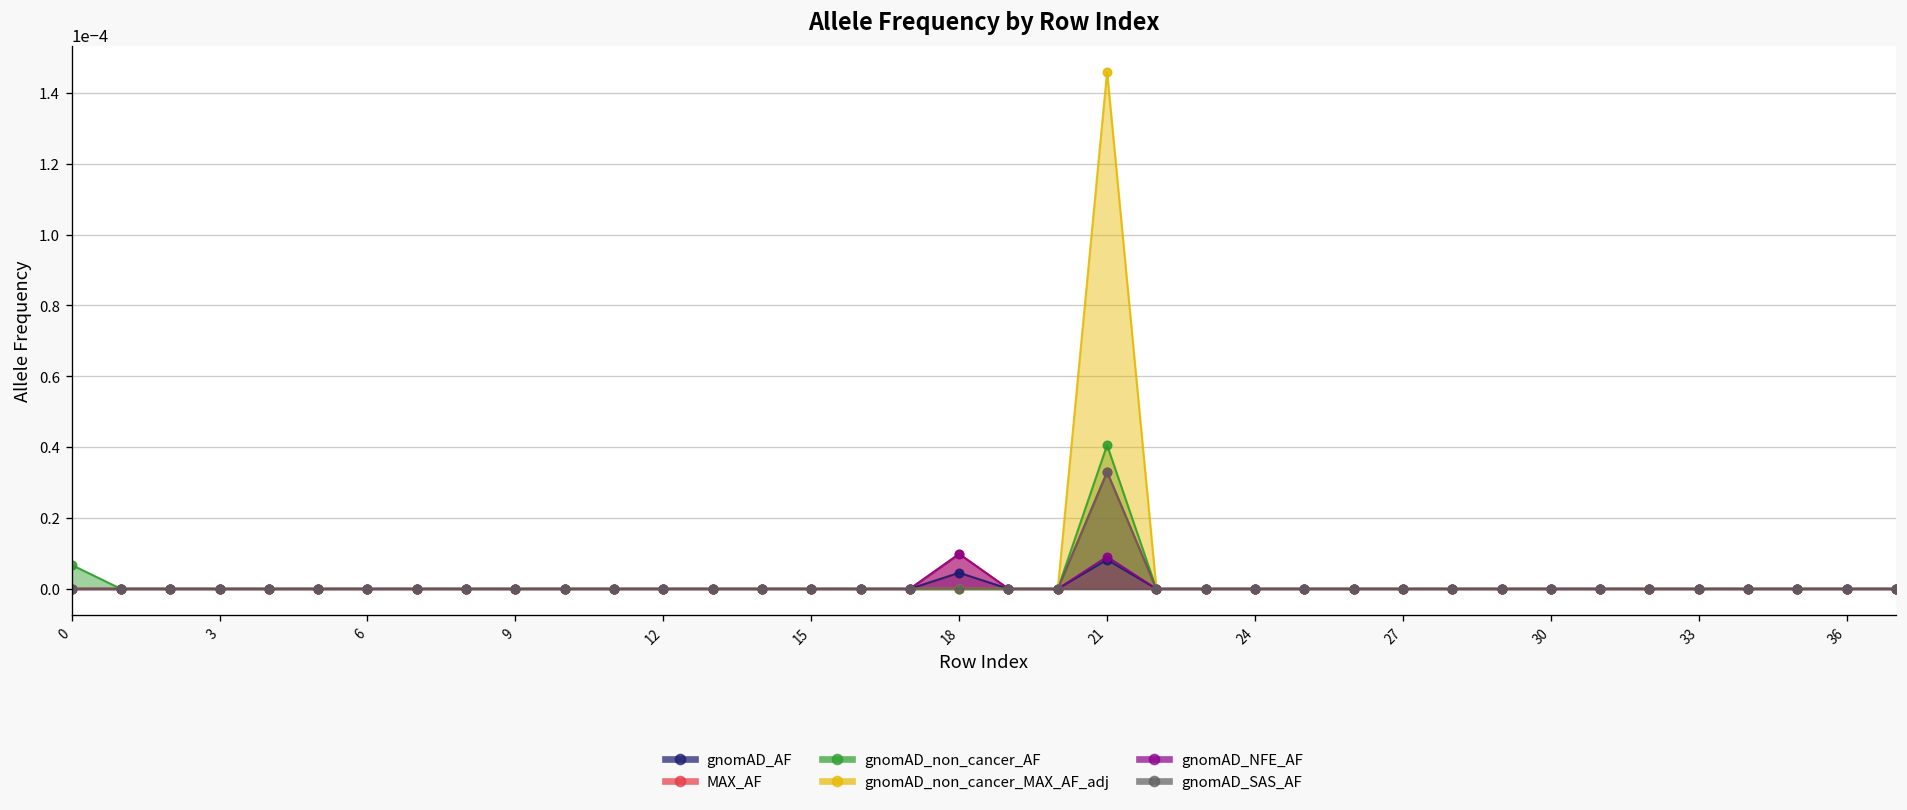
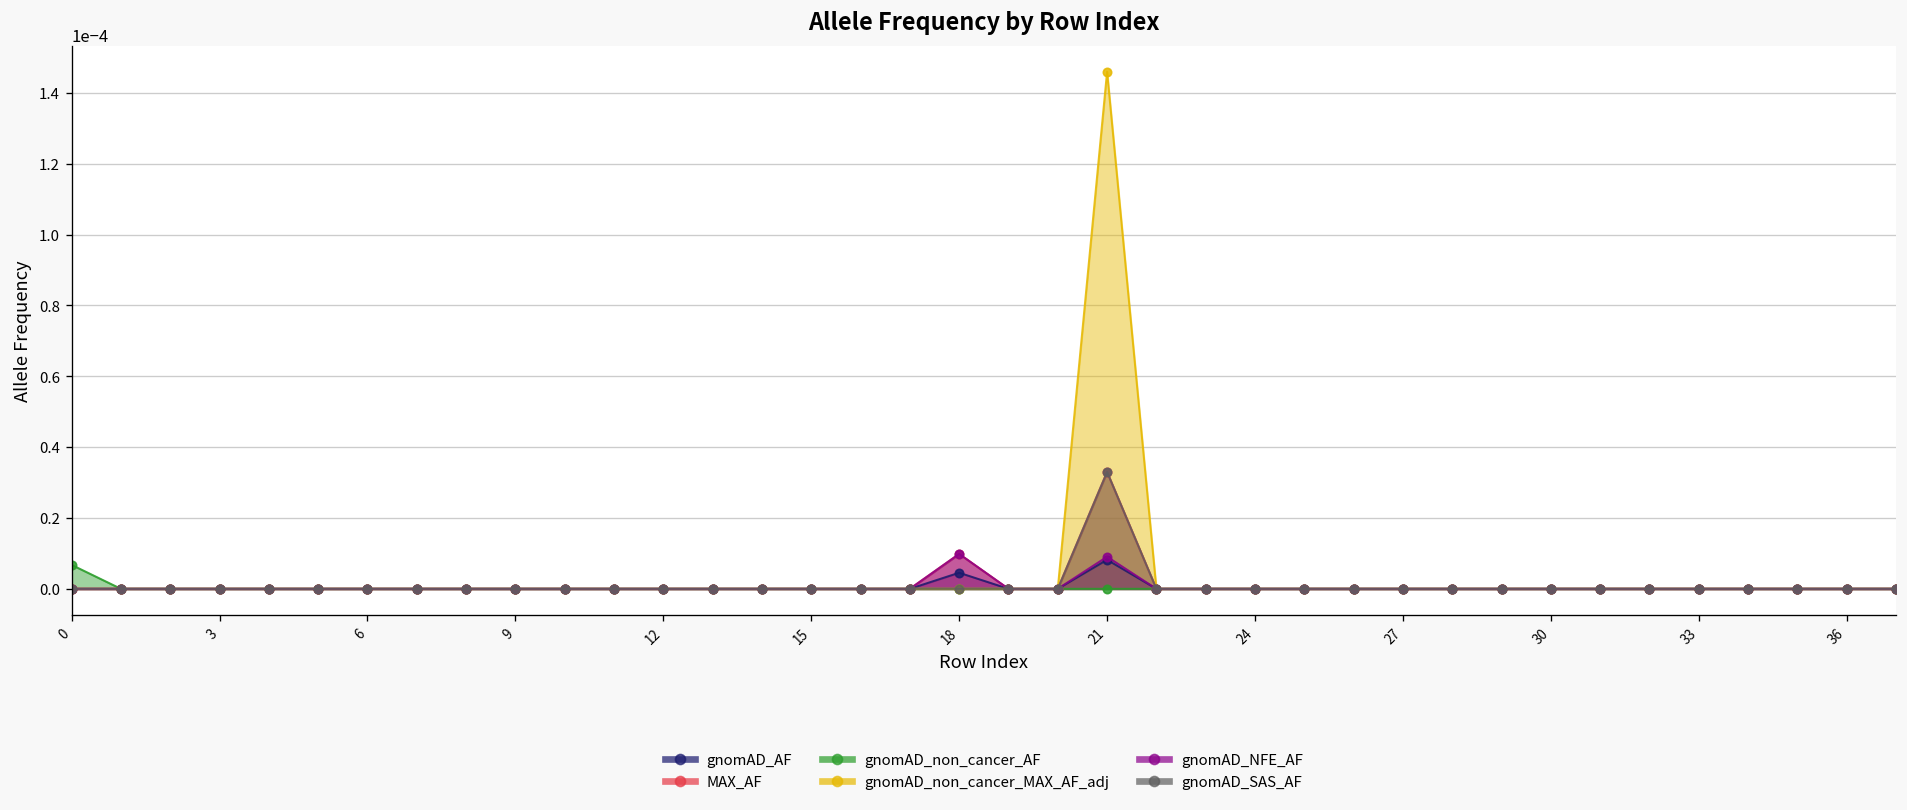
gnomAD_non_cancer_AF, 21: 0.00004 -> 0.00000
